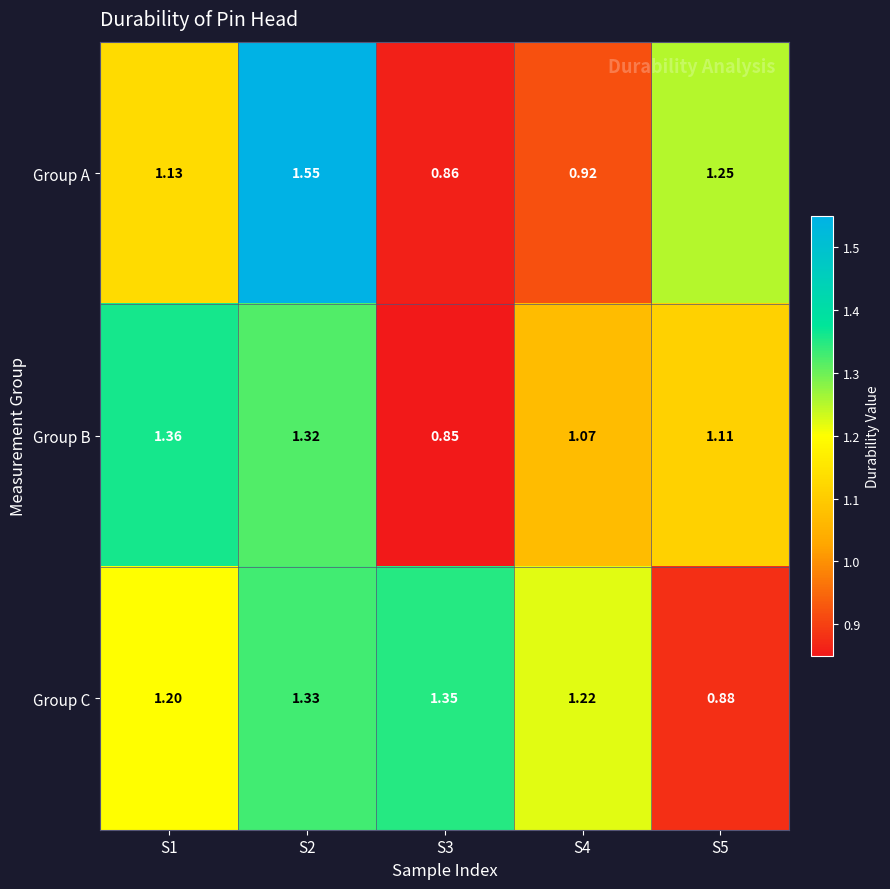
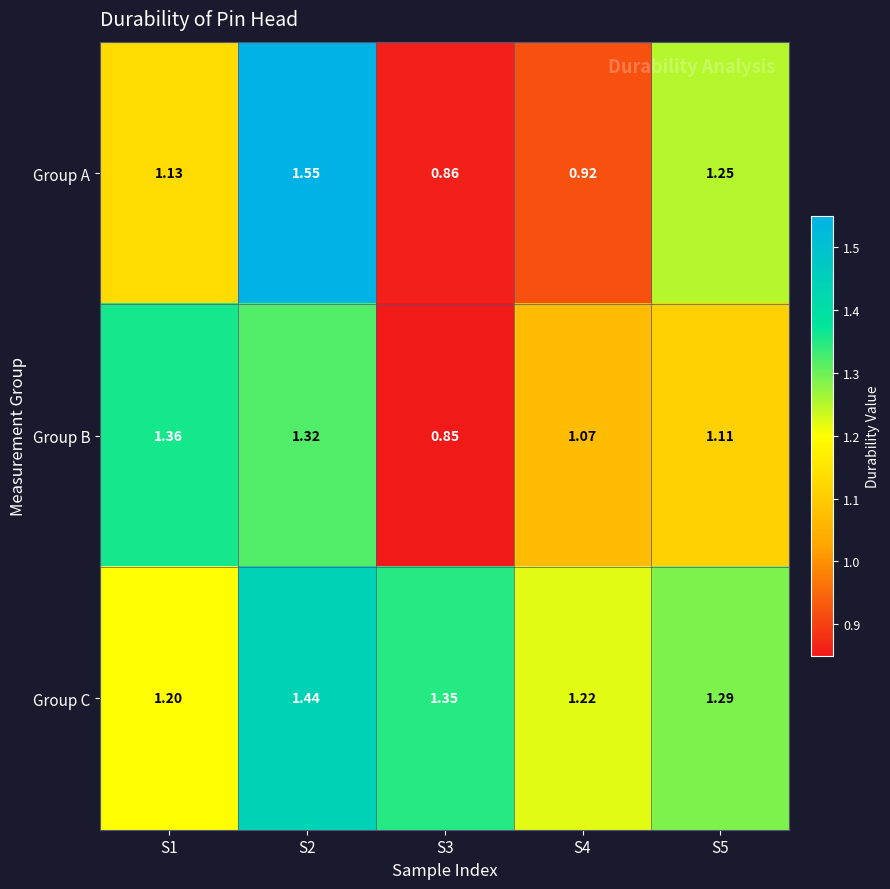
Group C, S2: 1.33 -> 1.44
Group C, S5: 0.88 -> 1.29
